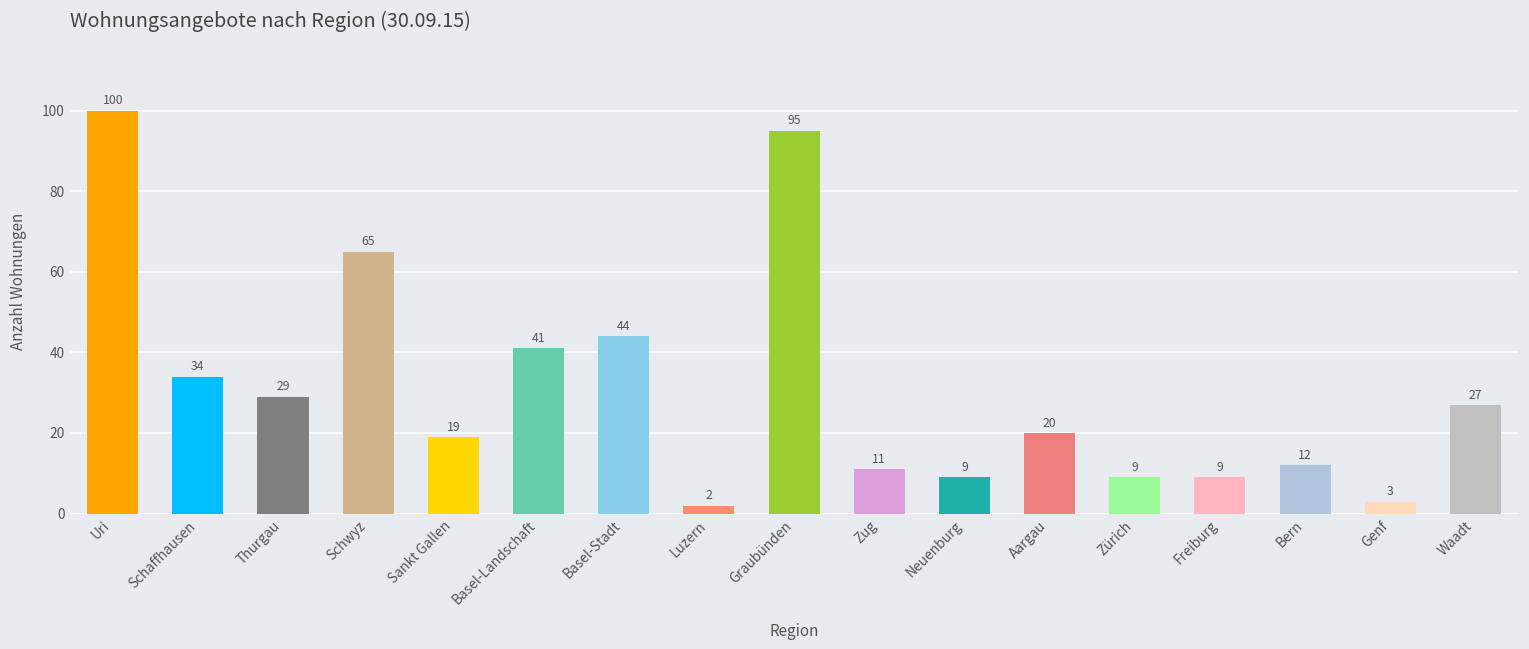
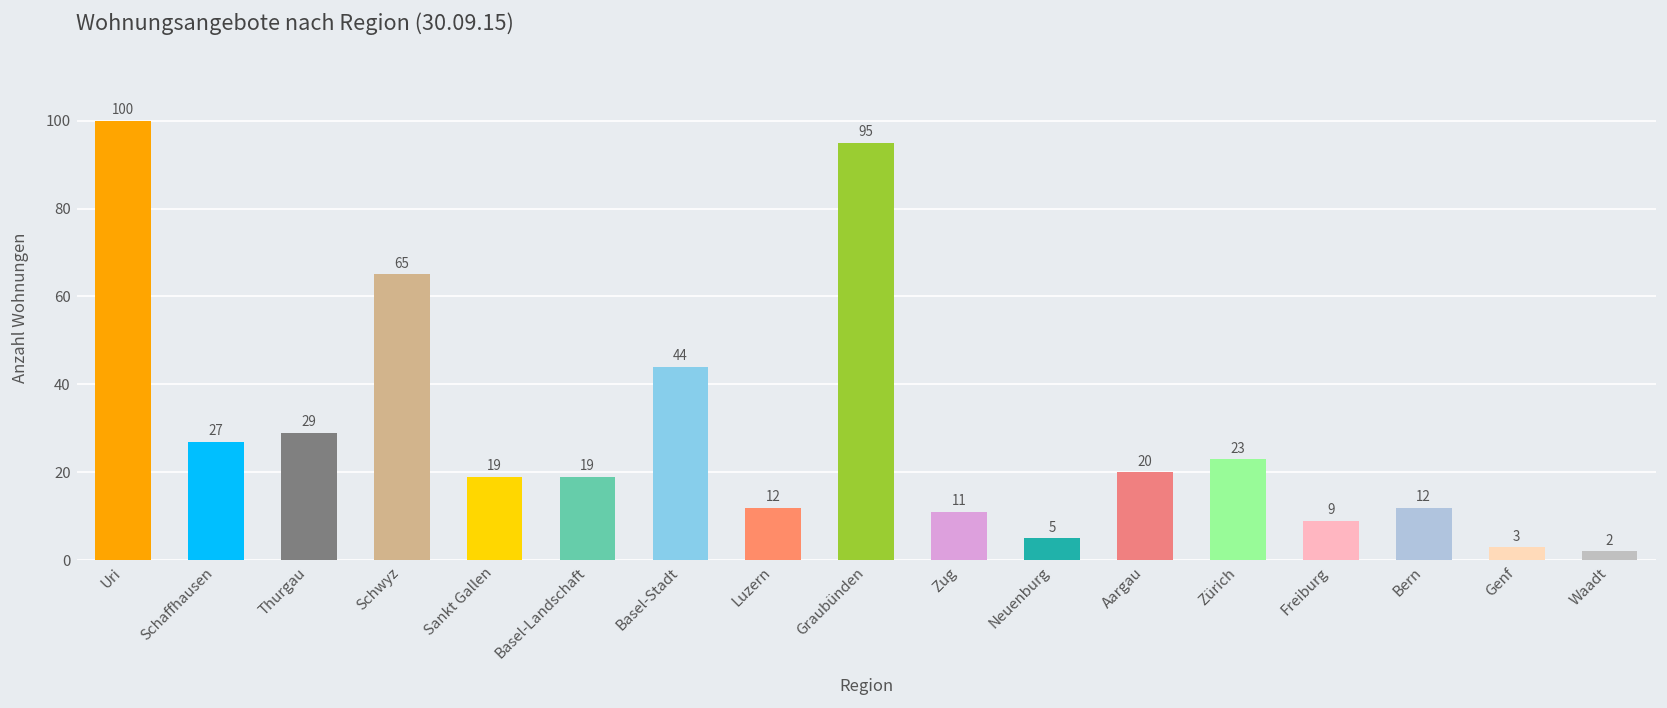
Schaffhausen: 34 -> 27
Basel-Landschaft: 41 -> 19
Luzern: 2 -> 12
Neuenburg: 9 -> 5
Zürich: 9 -> 23
Waadt: 27 -> 2
